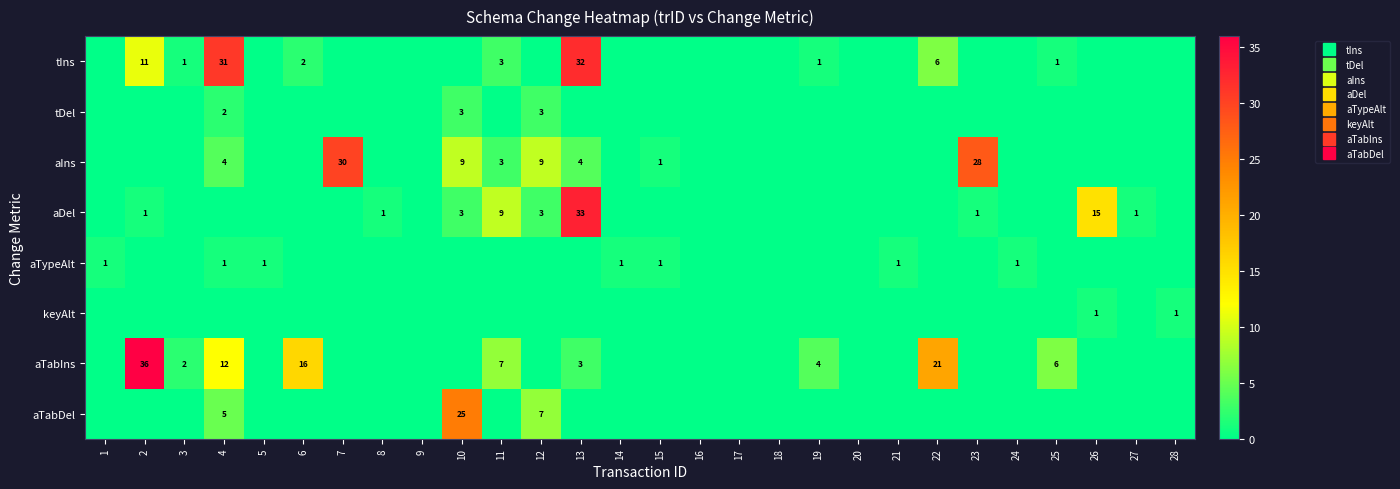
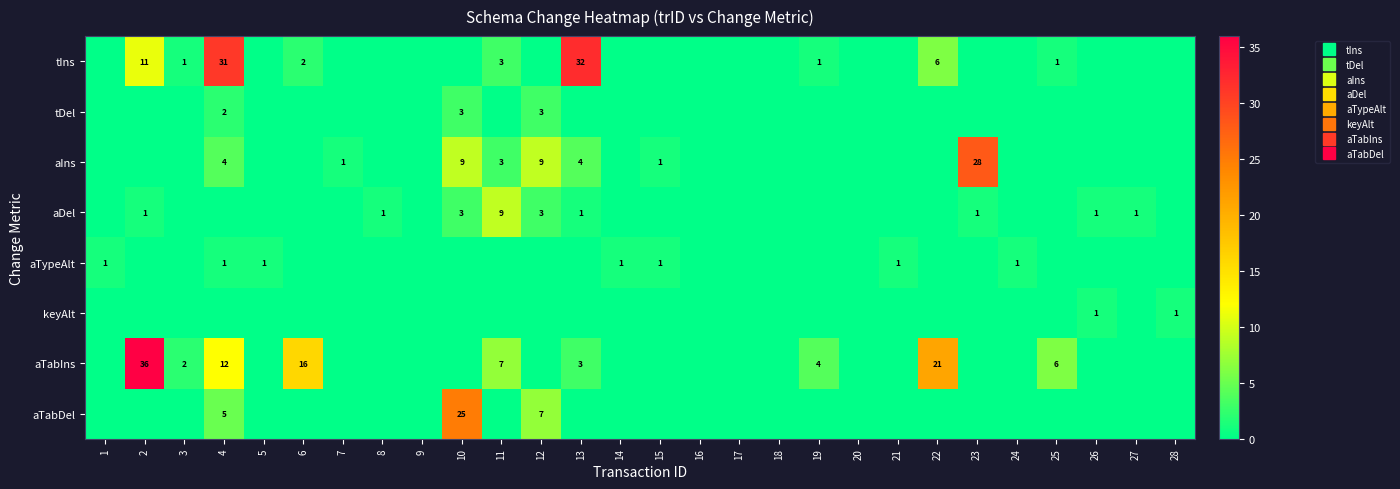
aIns, 7: 30 -> 1
aDel, 13: 33 -> 1
aDel, 26: 15 -> 1
